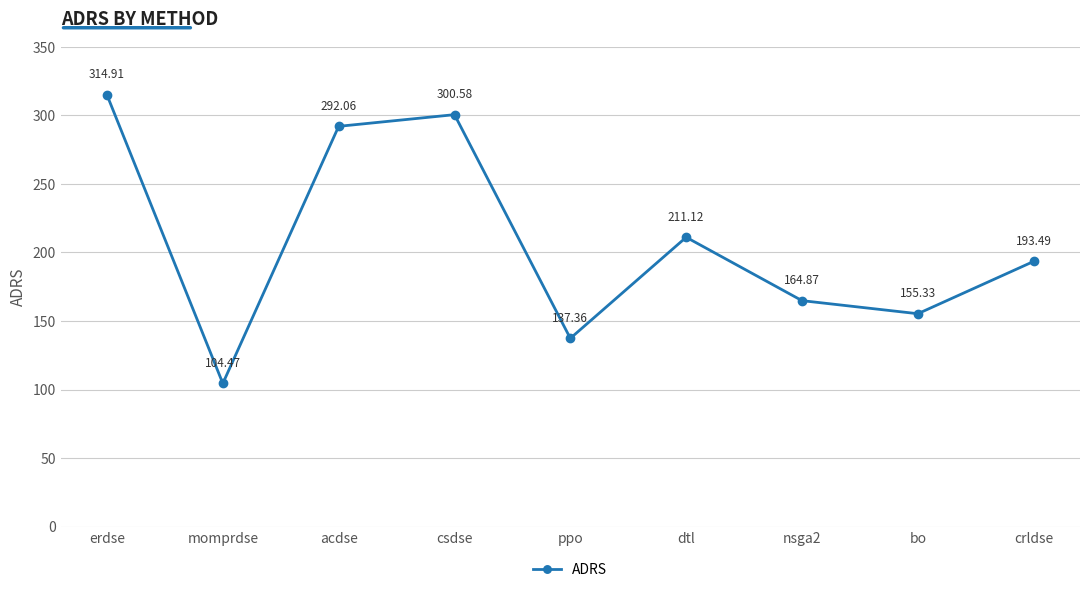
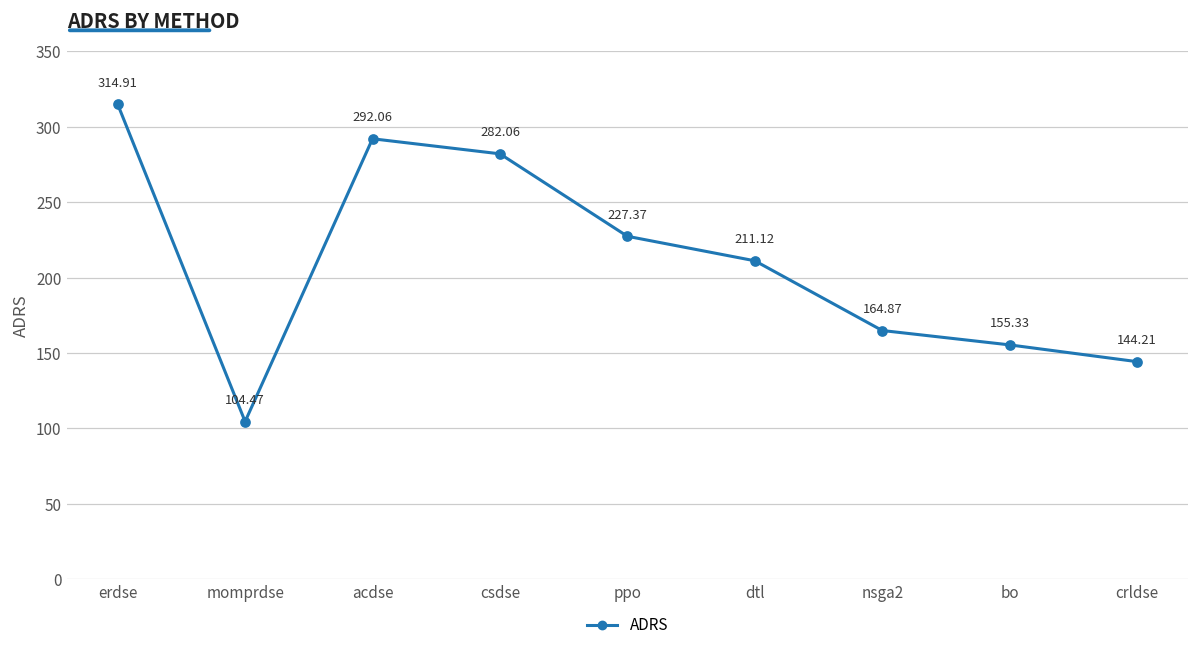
csdse: 300.58 -> 282.06
ppo: 137.36 -> 227.37
crldse: 193.49 -> 144.21
